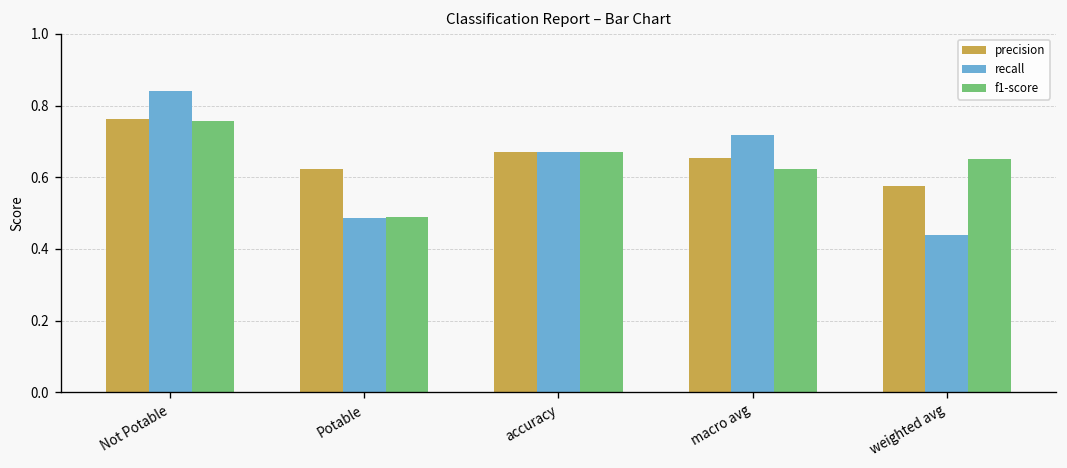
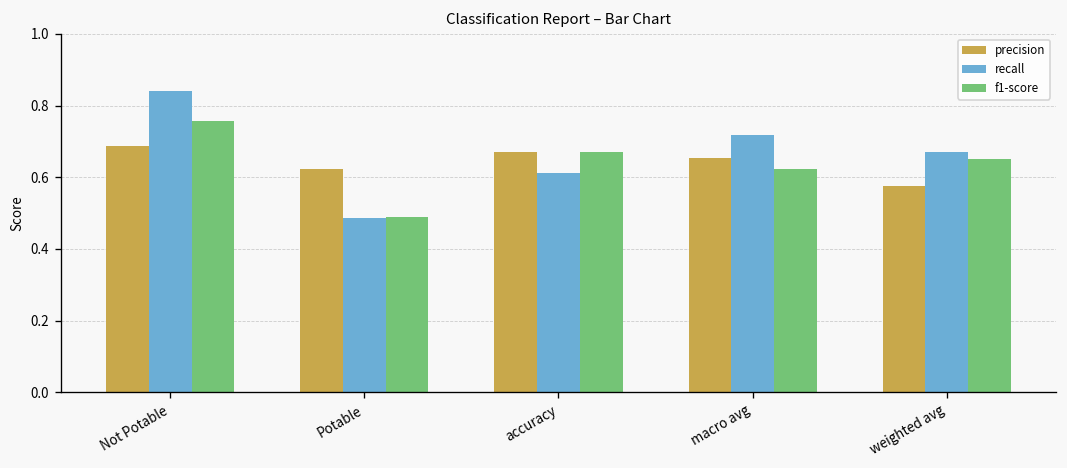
precision, Not Potable: 0.76 -> 0.69
recall, accuracy: 0.67 -> 0.61
recall, weighted avg: 0.44 -> 0.67
